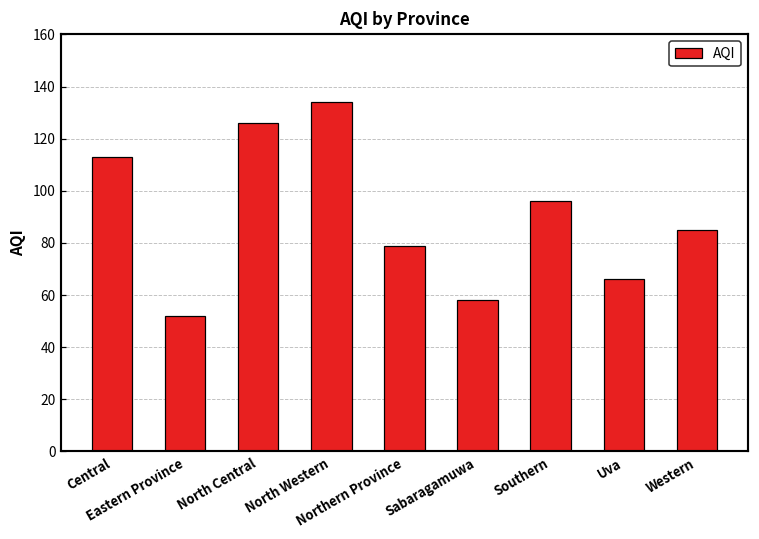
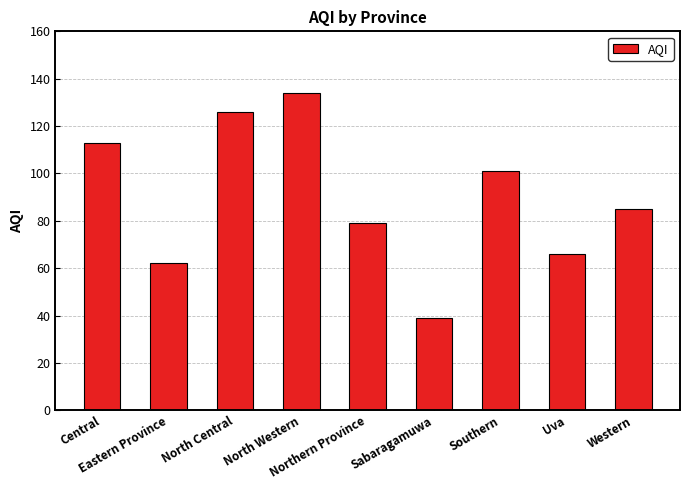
Eastern Province: 52 -> 62
Sabaragamuwa: 58 -> 39
Southern: 96 -> 101
